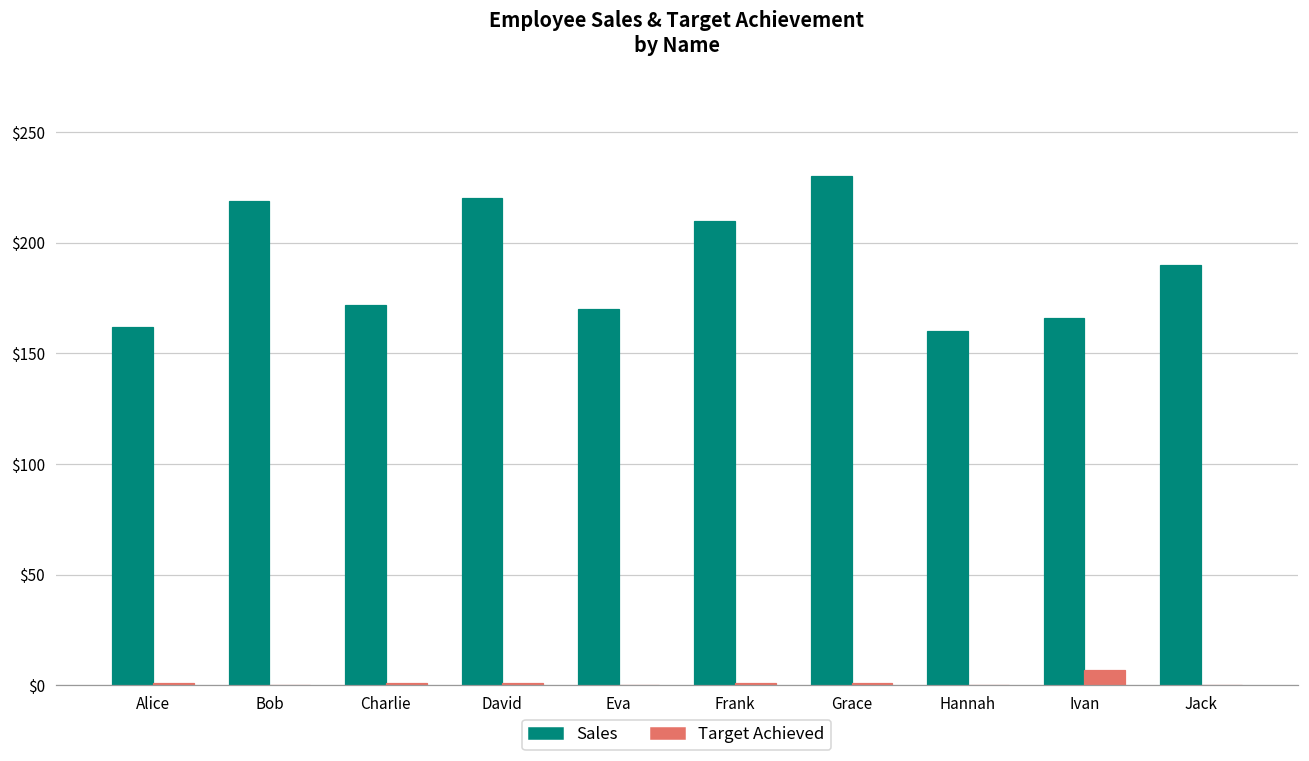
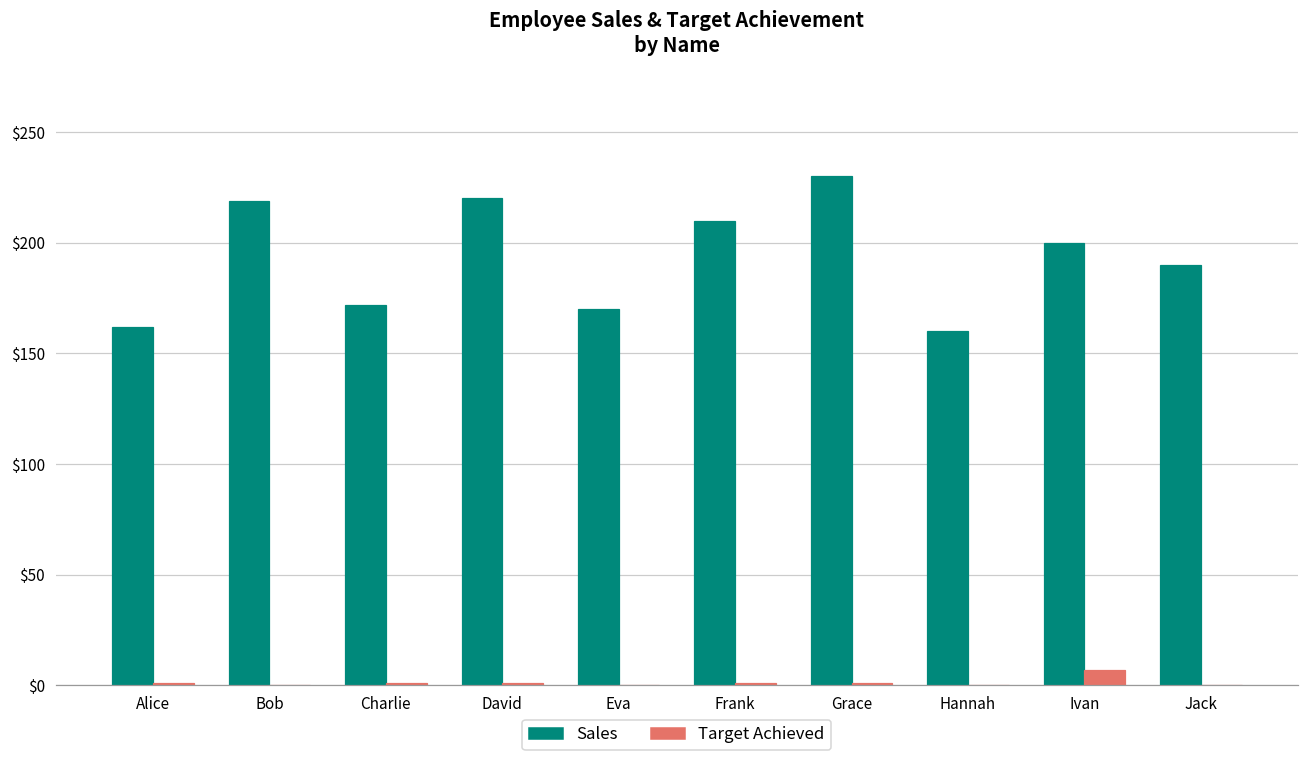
Sales, Ivan: $166 -> $200
